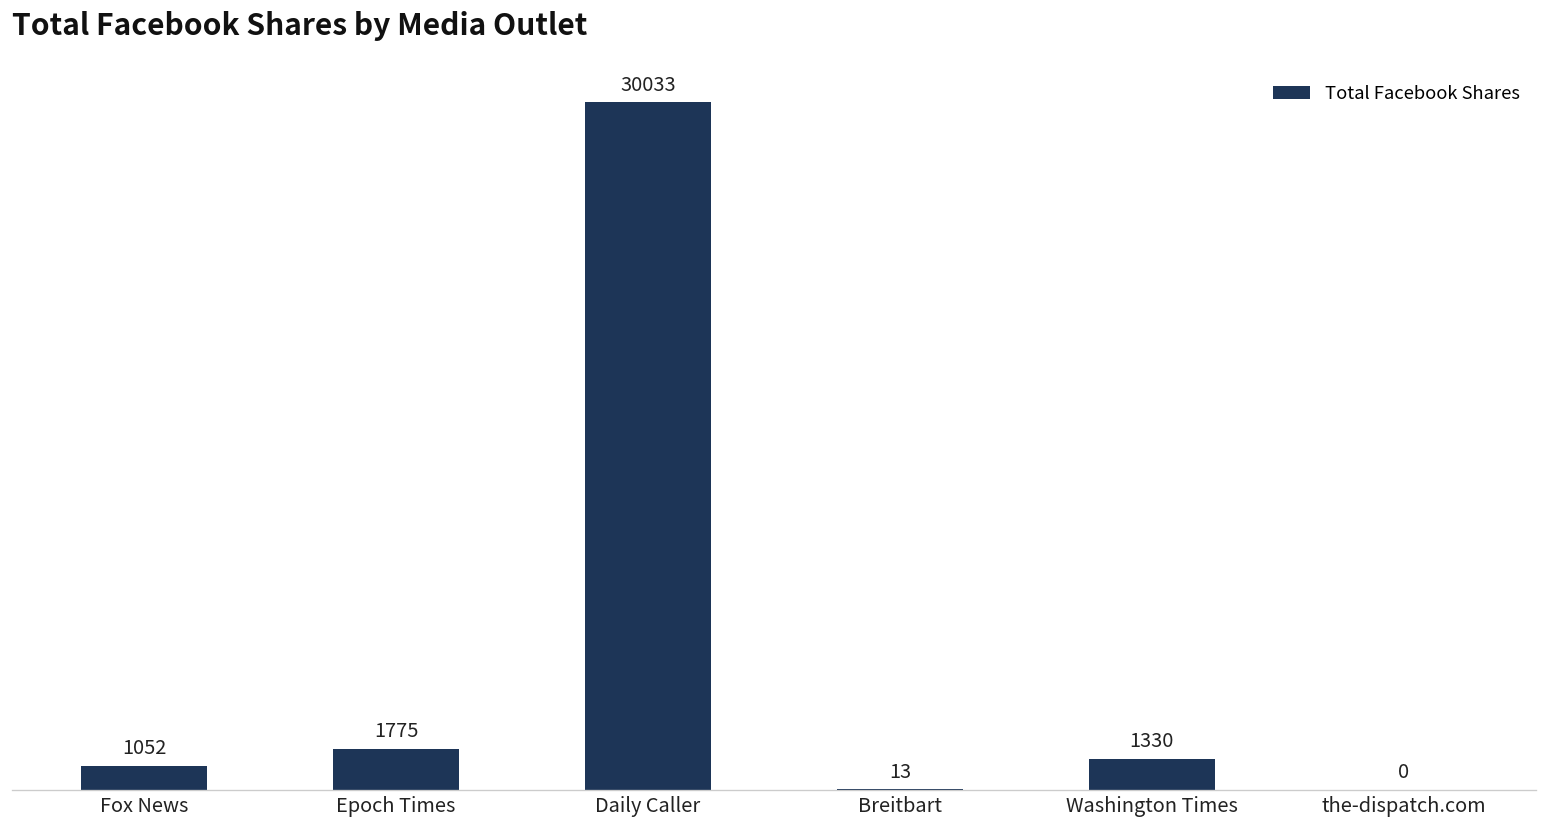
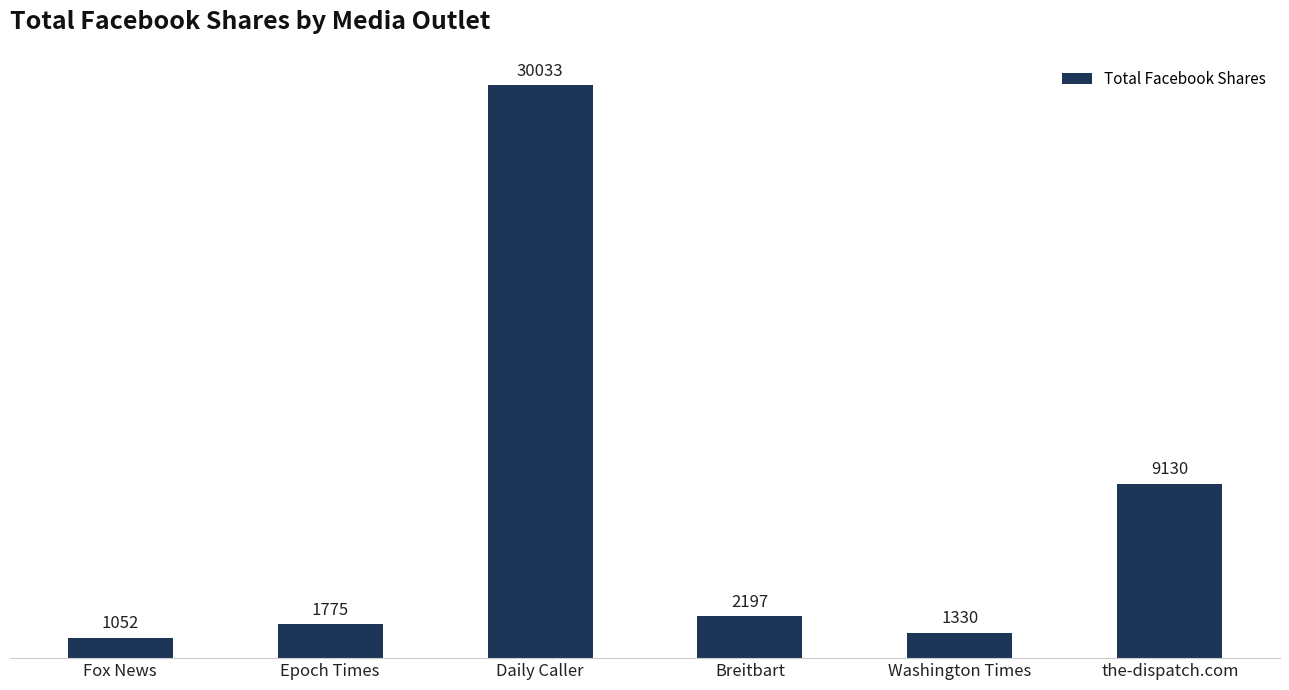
Breitbart: 13 -> 2197
the-dispatch.com: 0 -> 9130
